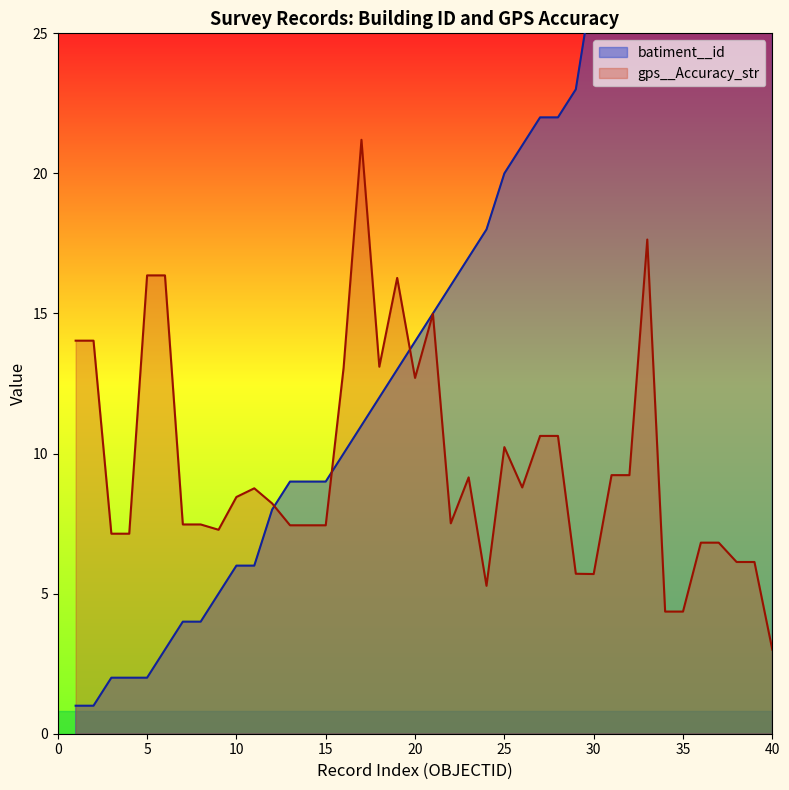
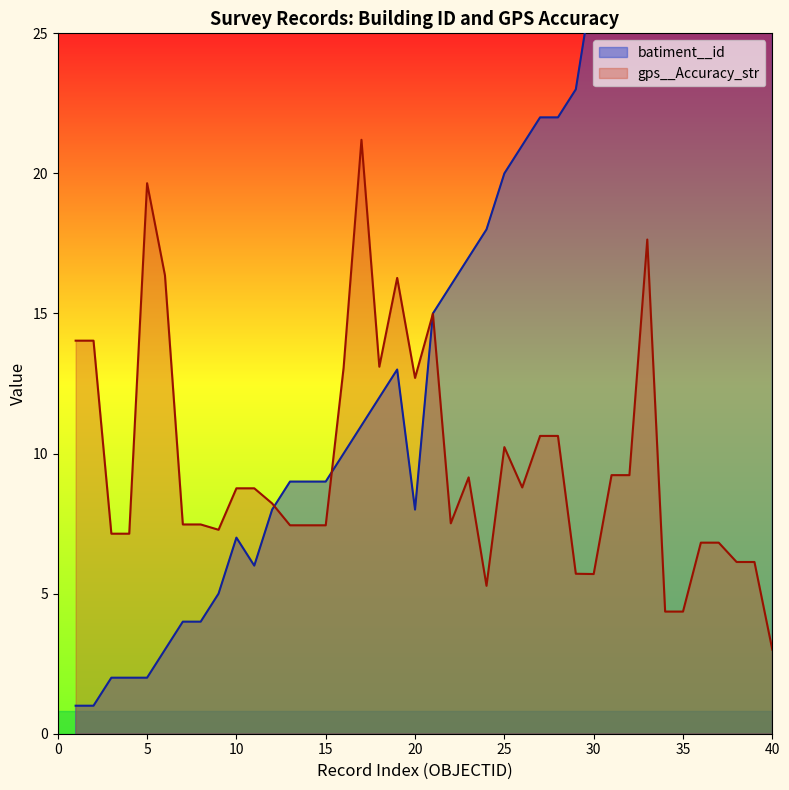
gps__Accuracy_str, 5: 16.4 -> 19.7
batiment__id, 10: 6 -> 7
gps__Accuracy_str, 10: 8.5 -> 8.8
batiment__id, 20: 14 -> 8
